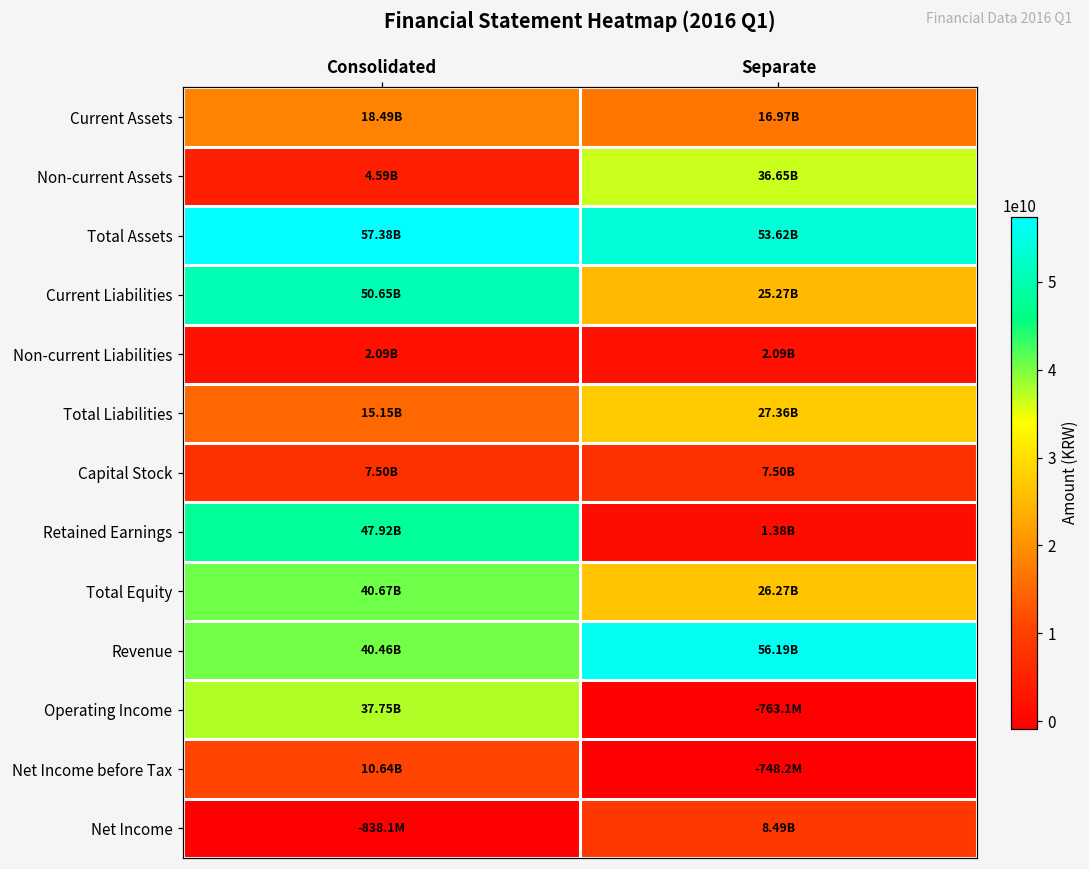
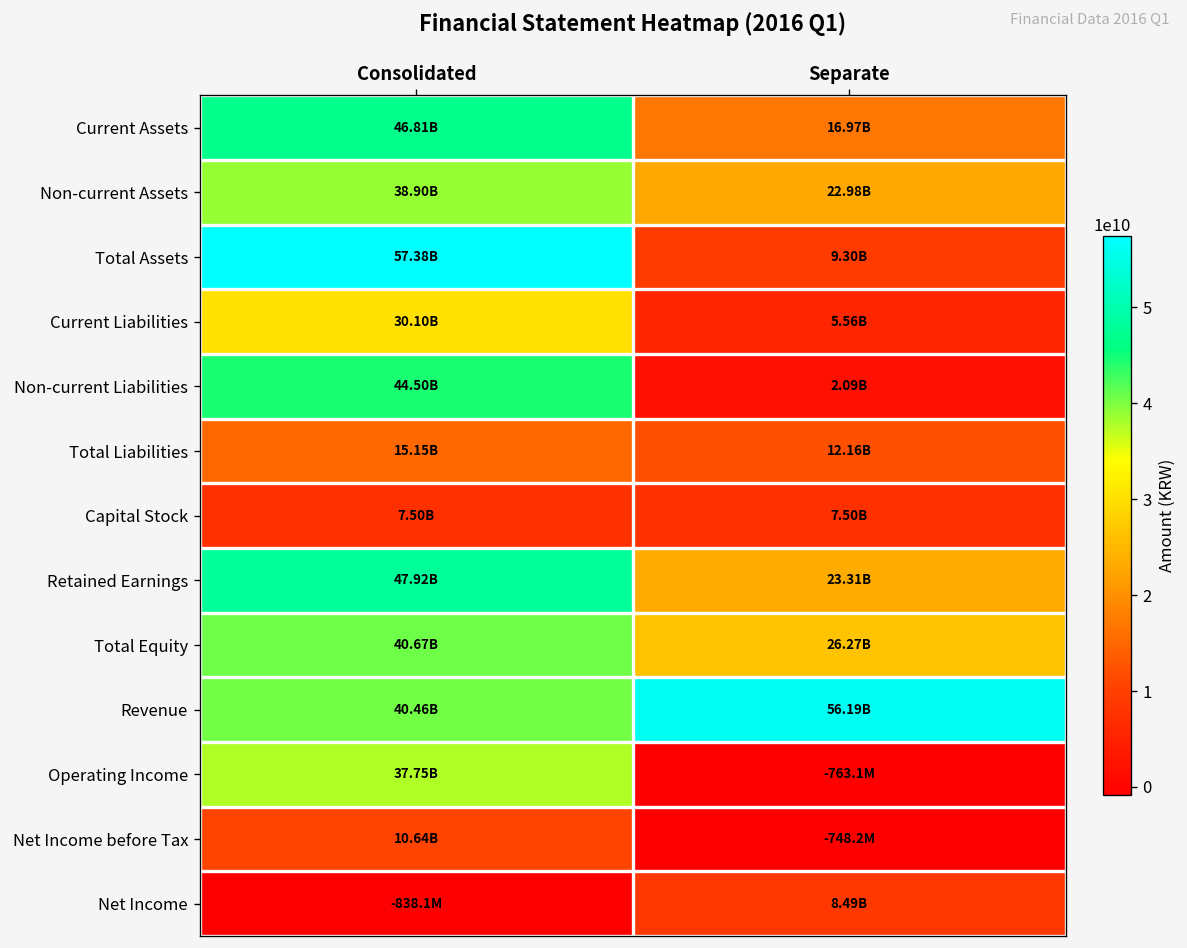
Current Assets, Consolidated: 18.49B -> 46.81B
Non-current Assets, Consolidated: 4.59B -> 38.90B
Non-current Assets, Separate: 36.65B -> 22.98B
Total Assets, Separate: 53.62B -> 9.30B
Current Liabilities, Consolidated: 50.65B -> 30.10B
Current Liabilities, Separate: 25.27B -> 5.56B
Non-current Liabilities, Consolidated: 2.09B -> 44.50B
Total Liabilities, Separate: 27.36B -> 12.16B
Retained Earnings, Separate: 1.38B -> 23.31B
